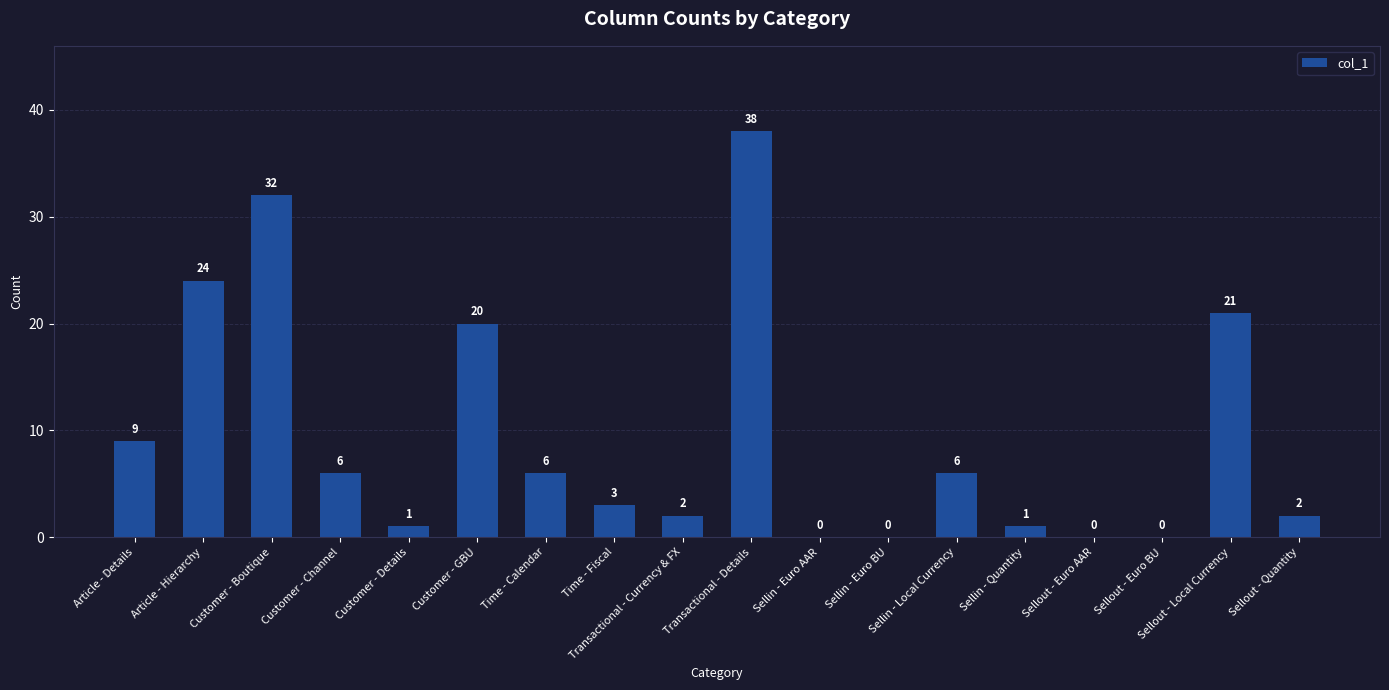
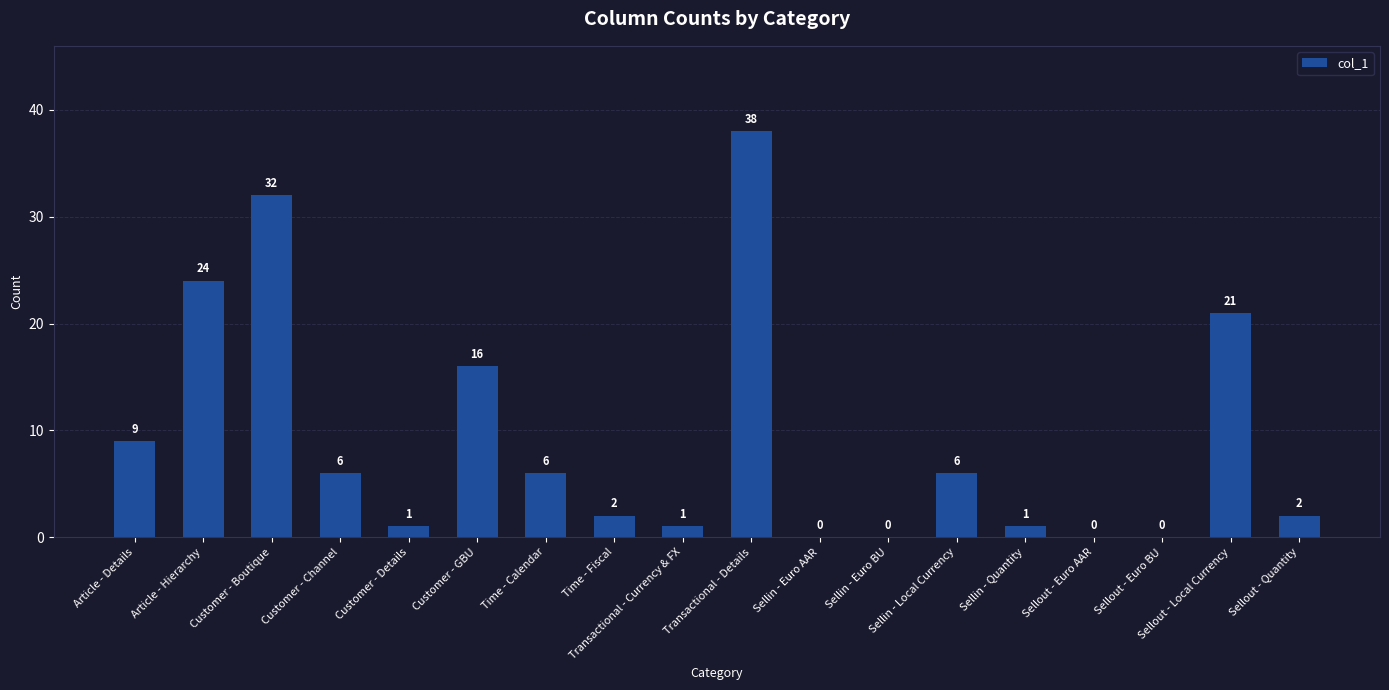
Customer - GBU: 20 -> 16
Time - Fiscal: 3 -> 2
Transactional - Currency & FX: 2 -> 1
